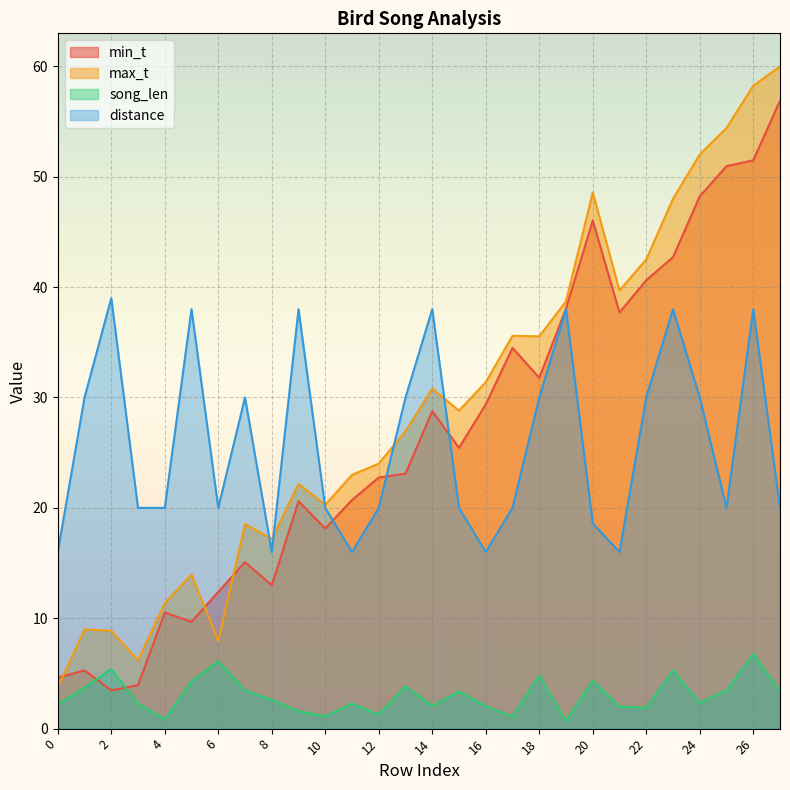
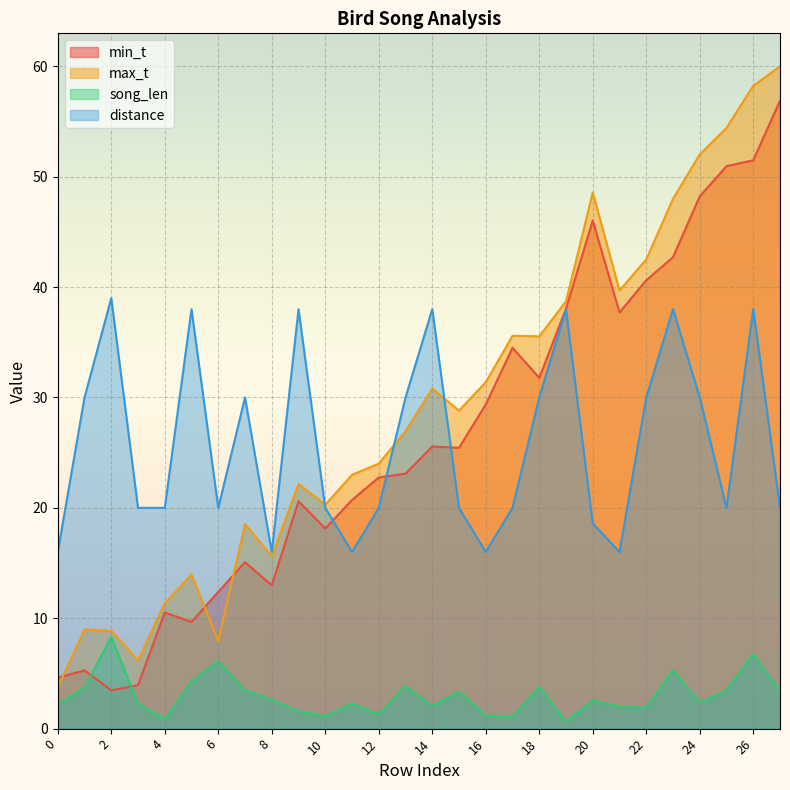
song_len, 2: 5.4 -> 8.3
max_t, 8: 17.2 -> 15.6
min_t, 14: 28.8 -> 25.6
song_len, 16: 2.0 -> 1.2
song_len, 18: 4.8 -> 3.8
song_len, 20: 4.4 -> 2.5
